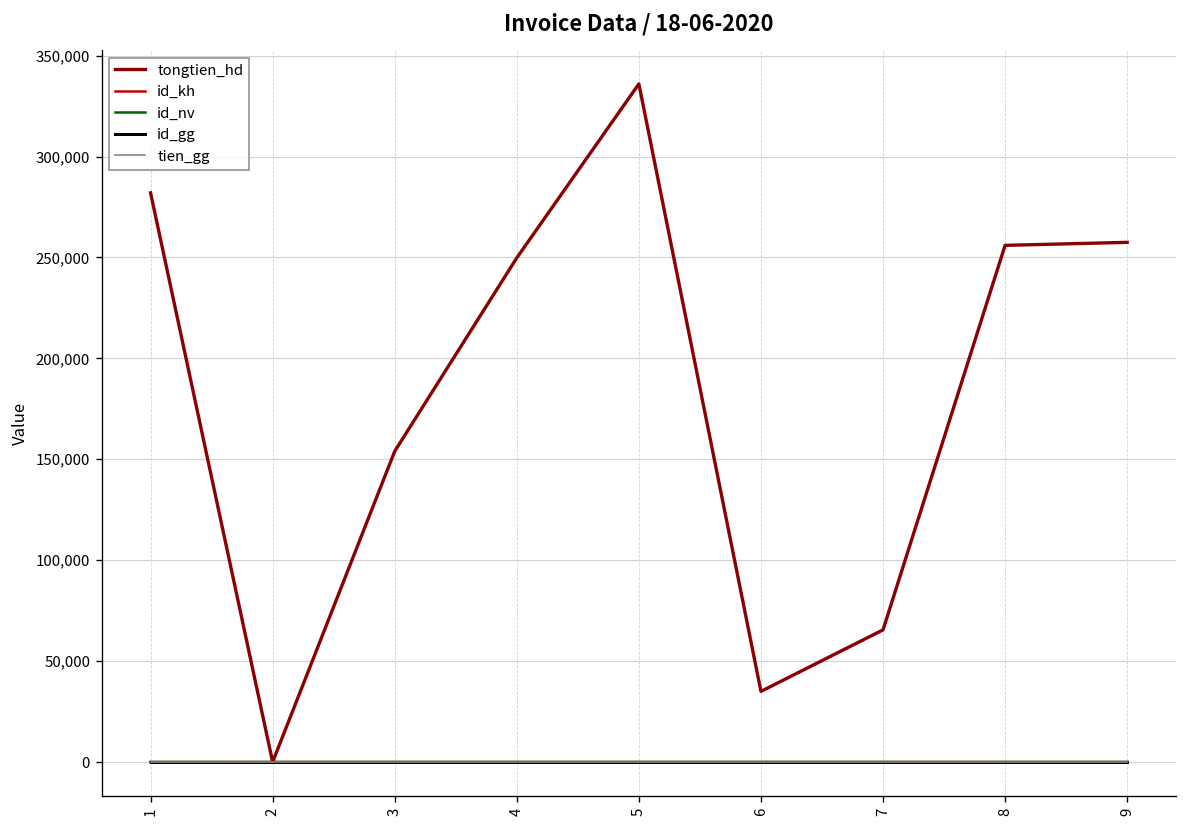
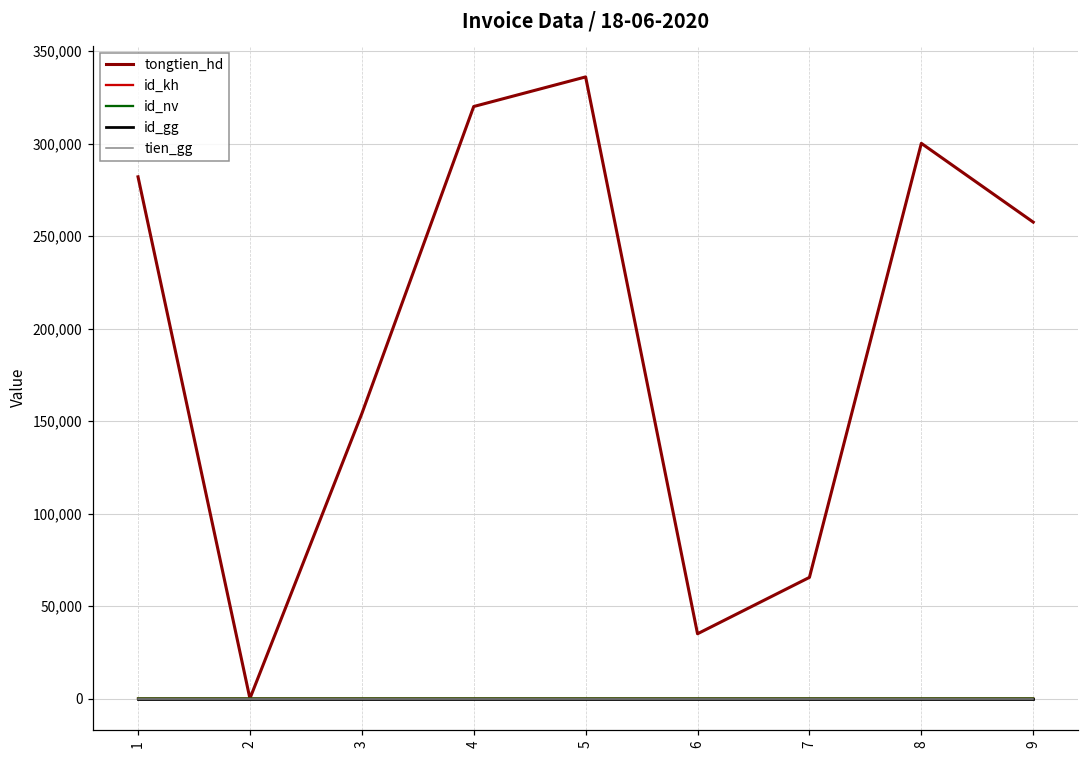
tongtien_hd, 4: 250,000 -> 320,000
tongtien_hd, 8: 256,000 -> 300,000
